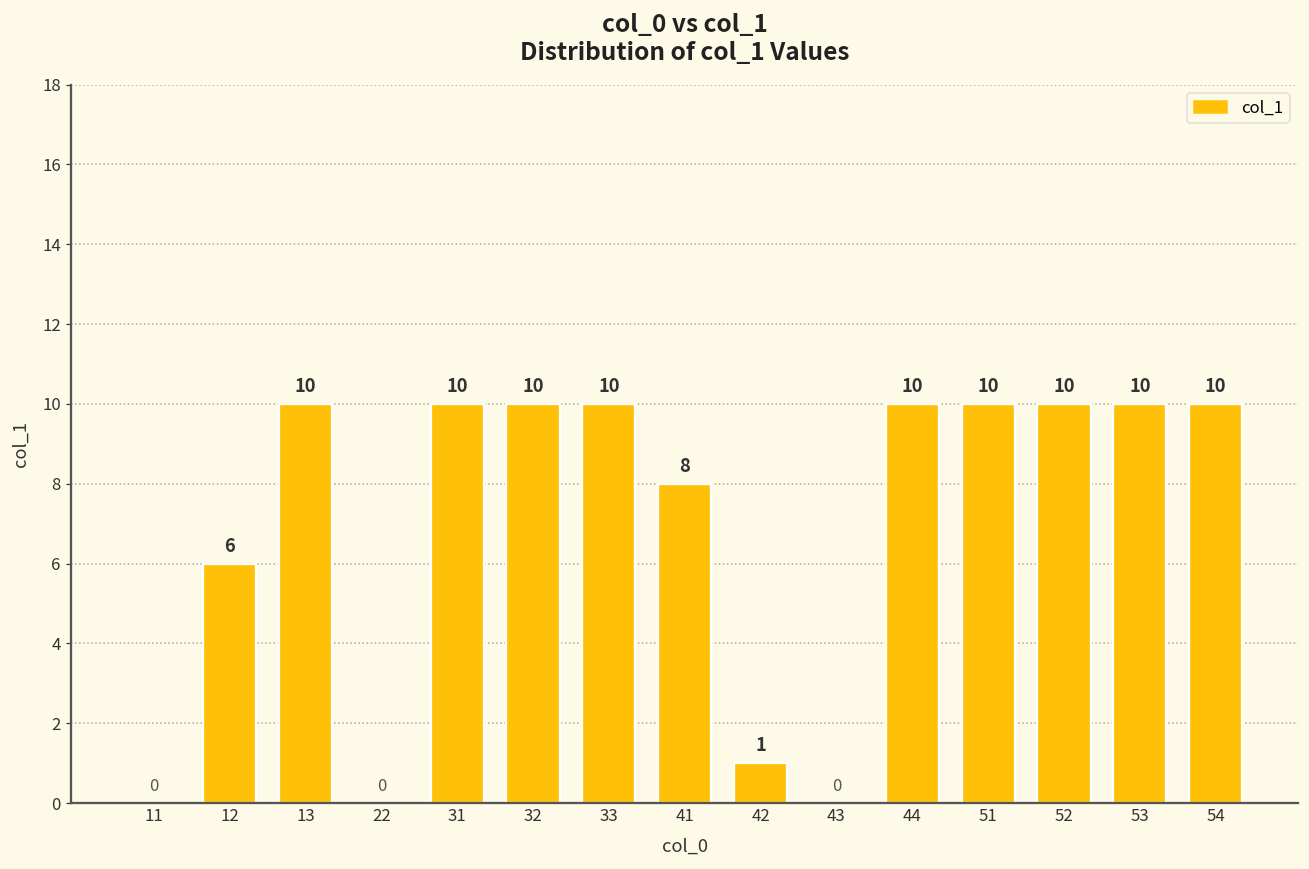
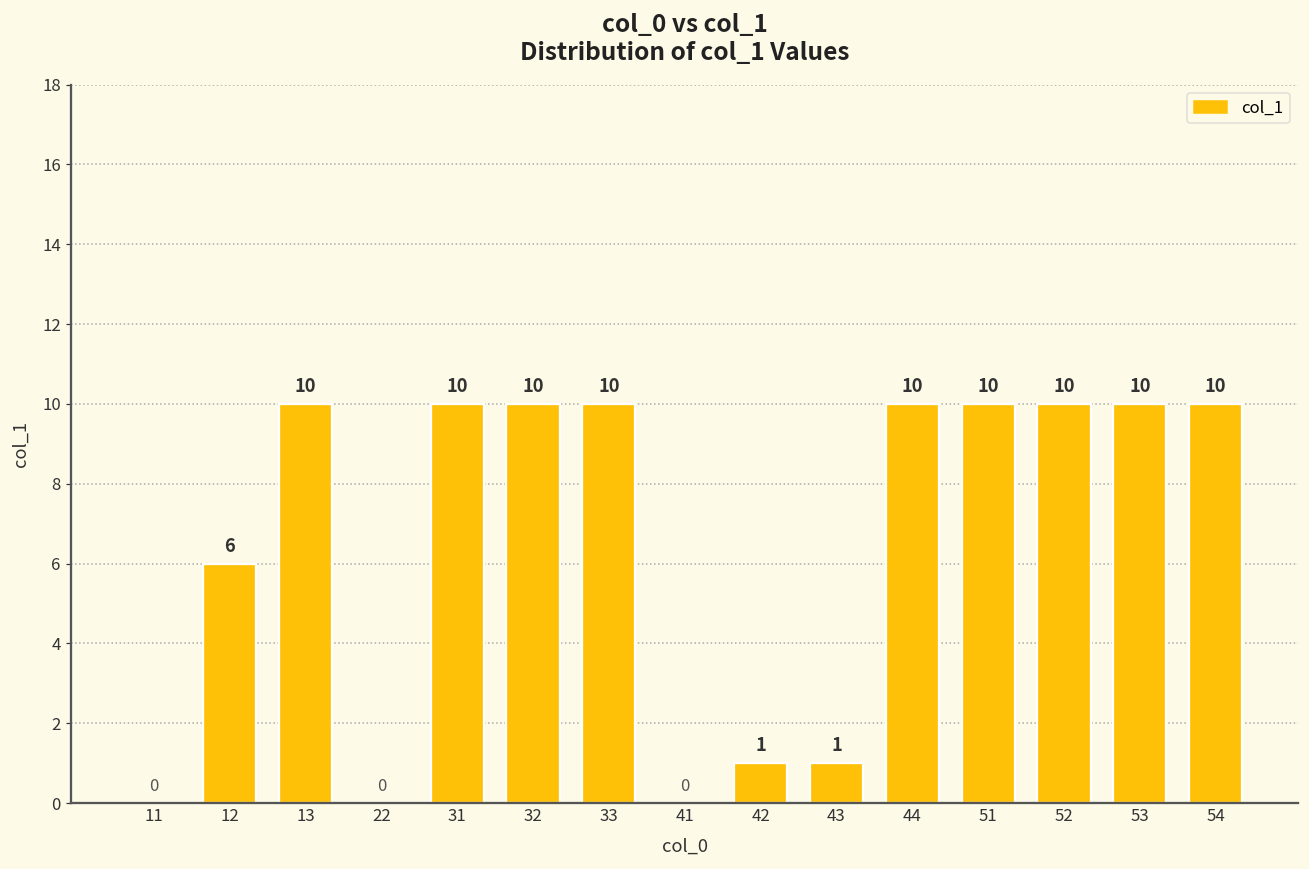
41: 8 -> 0
43: 0 -> 1
